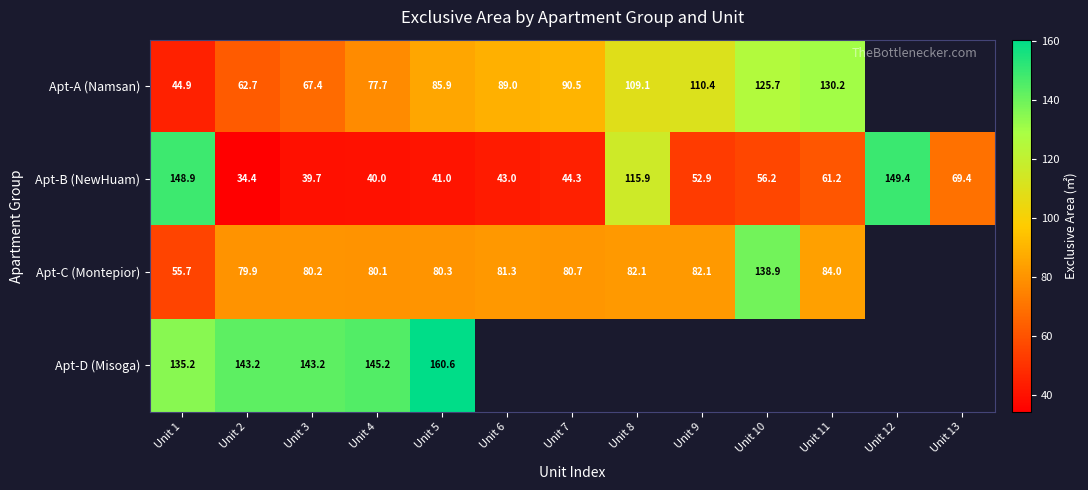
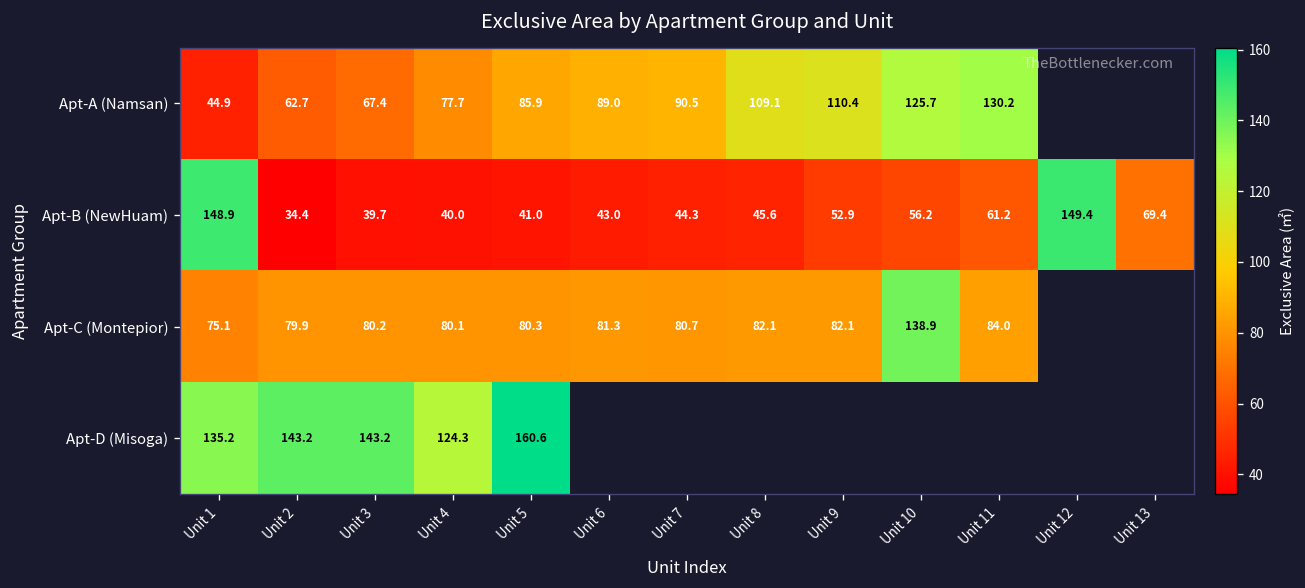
Apt-B (NewHuam), Unit 8: 115.9 -> 45.6
Apt-C (Montepior), Unit 1: 55.7 -> 75.1
Apt-D (Misoga), Unit 4: 145.2 -> 124.3
